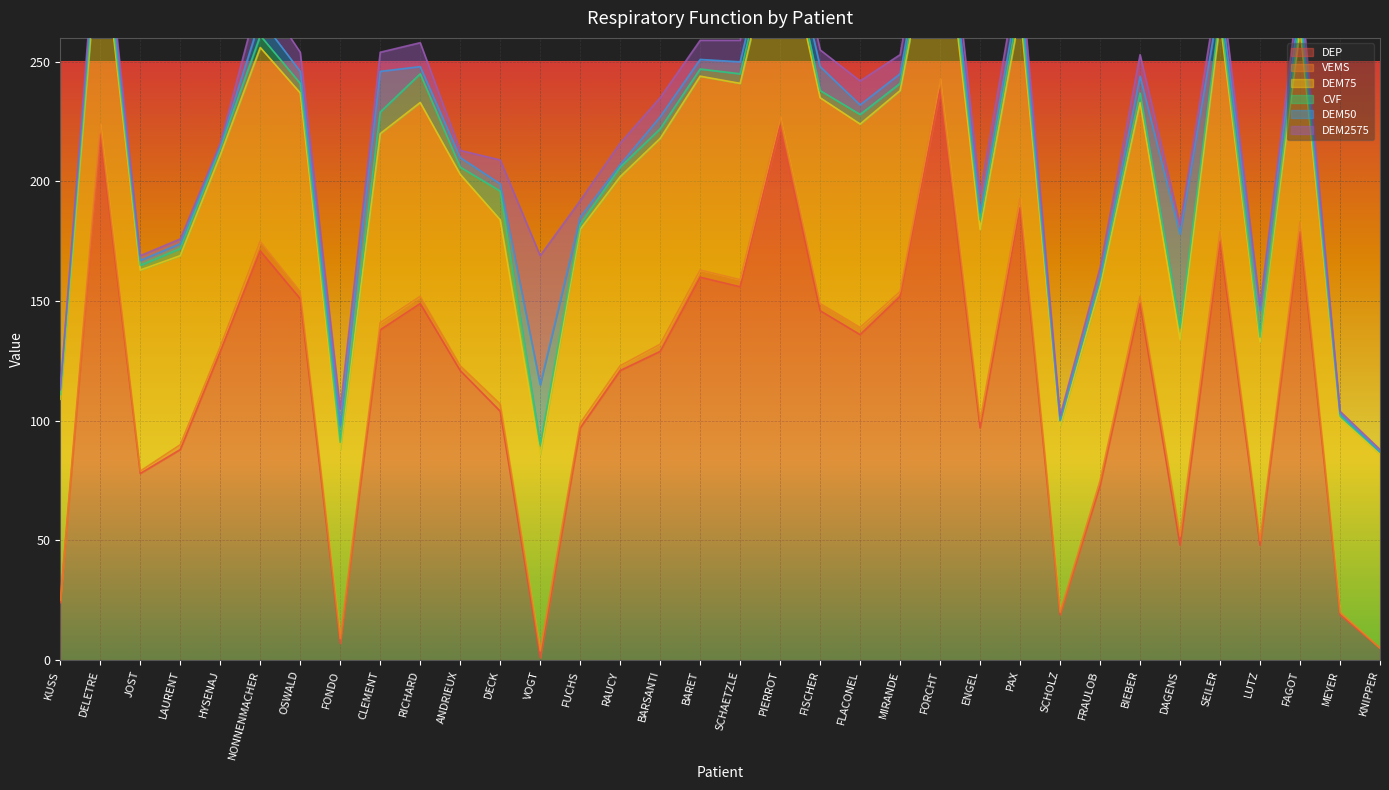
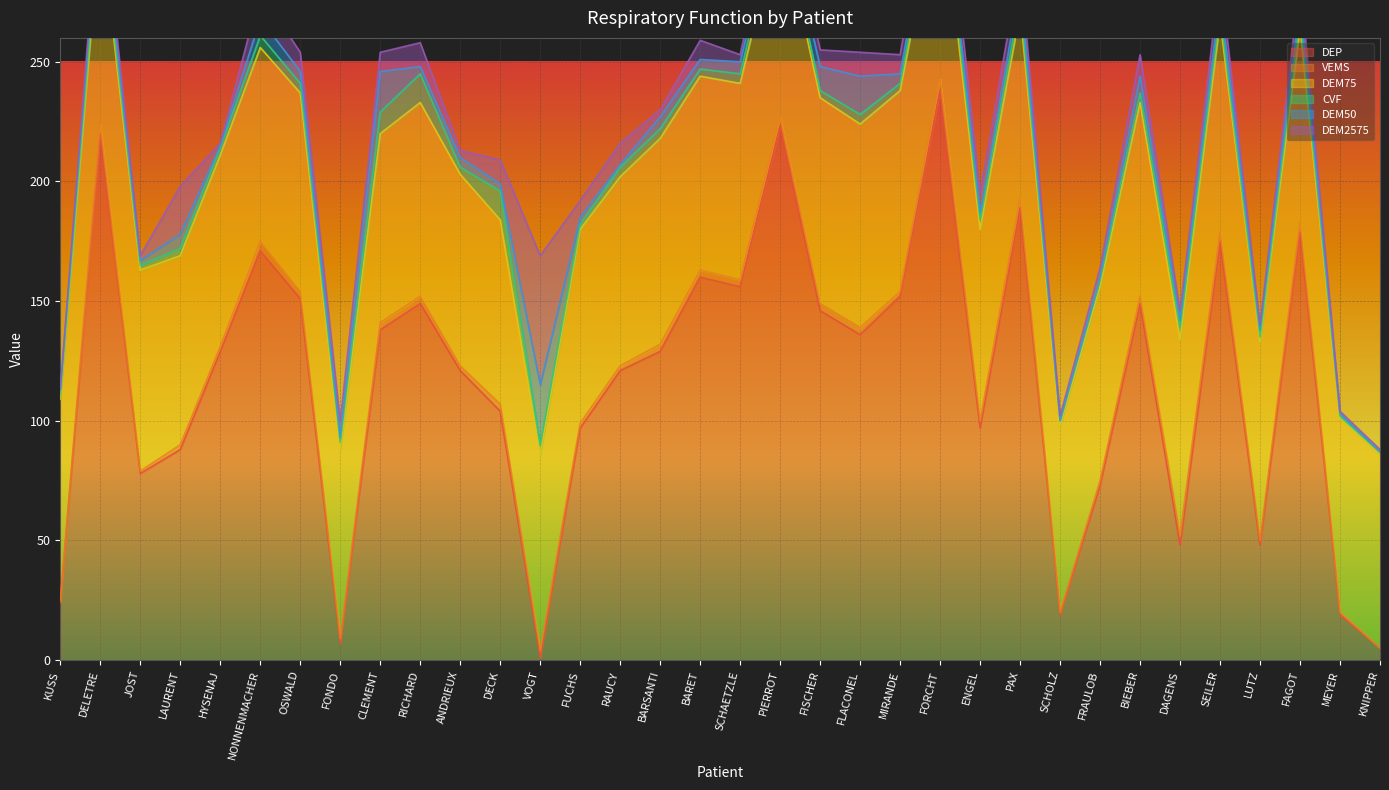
DEM50, LAURENT: 2 -> 6
DEM2575, LAURENT: 2 -> 20
DEM50, FONDO: 7 -> 2
DEM2575, BARSANTI: 8 -> 3
DEM2575, SCHAETZLE: 9 -> 3
DEM50, FLACONEL: 4 -> 16
DEM50, DAGENS: 39 -> 3
DEM50, LUTZ: 11 -> 3
